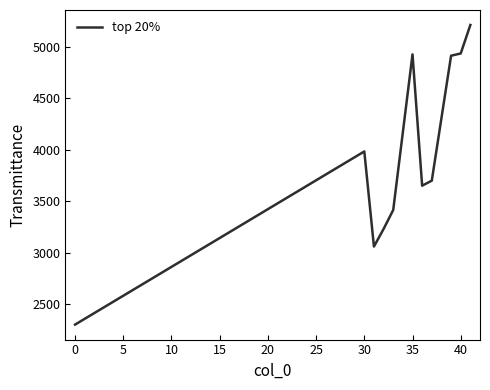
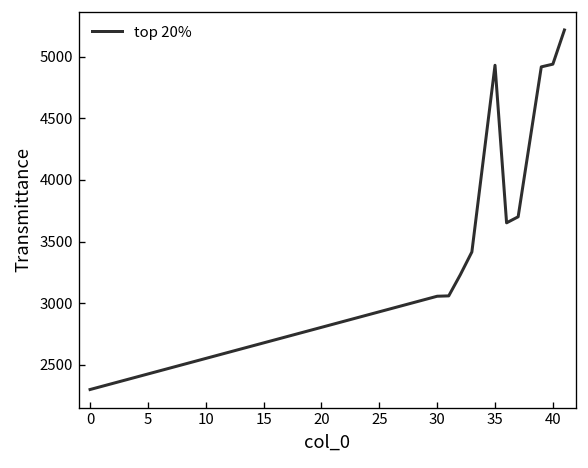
30: 3990 -> 3060
